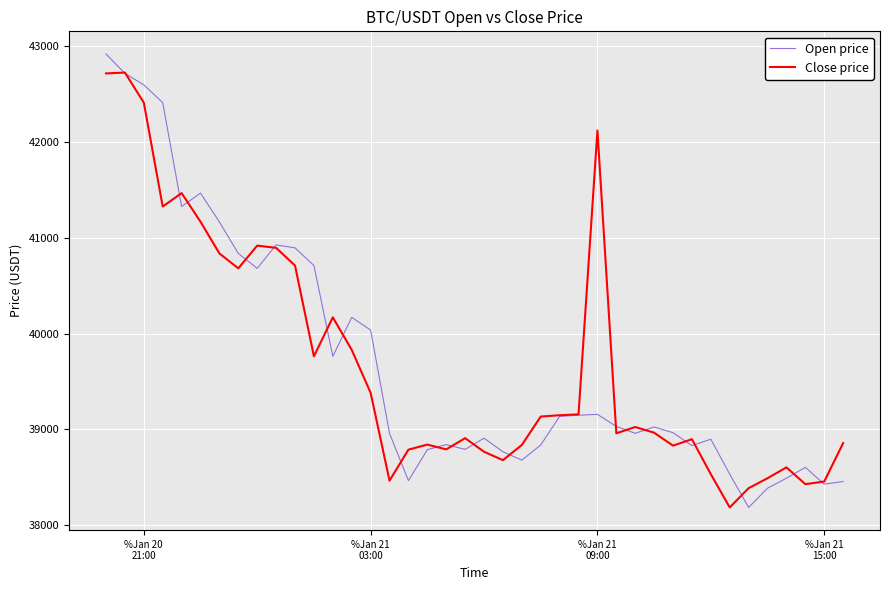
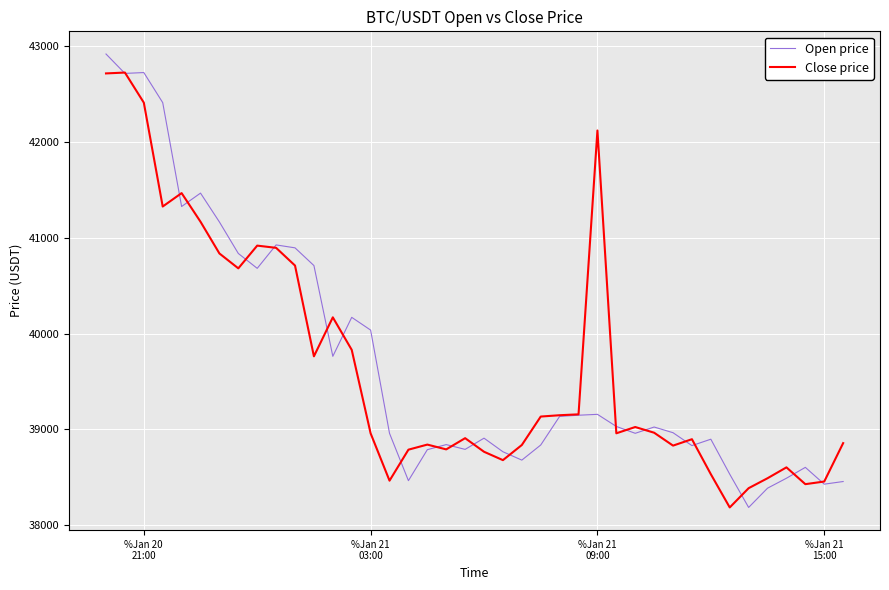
Open price, %Jan 20 21:00: 42600 -> 42700
Close price, %Jan 21 03:00: 39400 -> 39000
